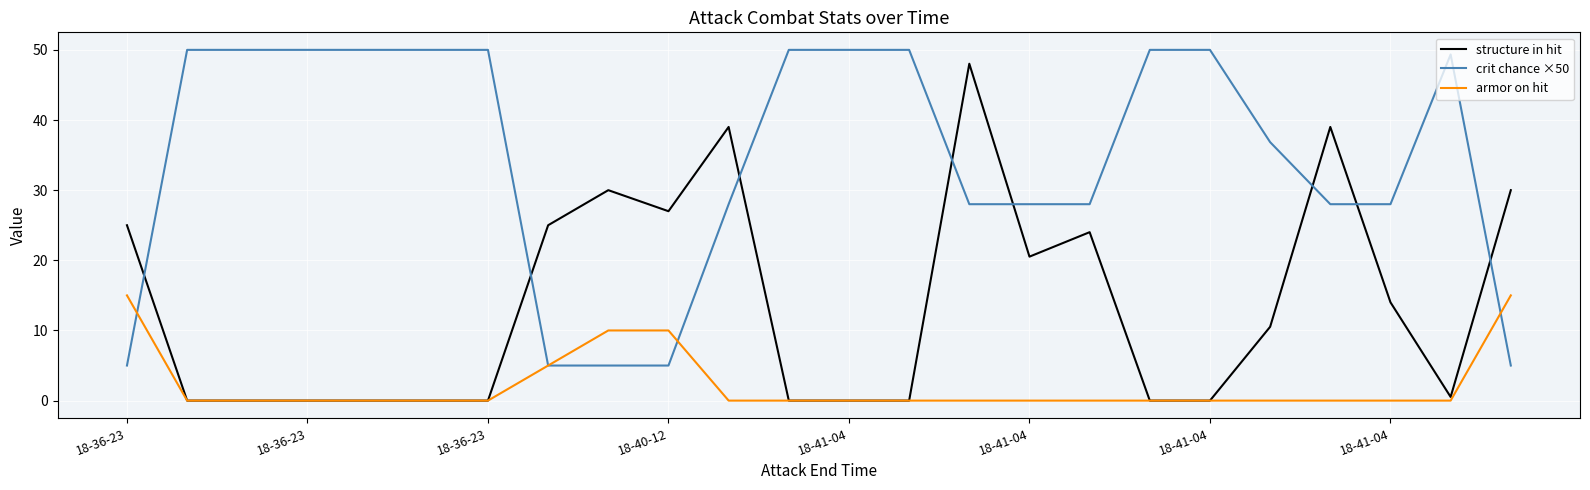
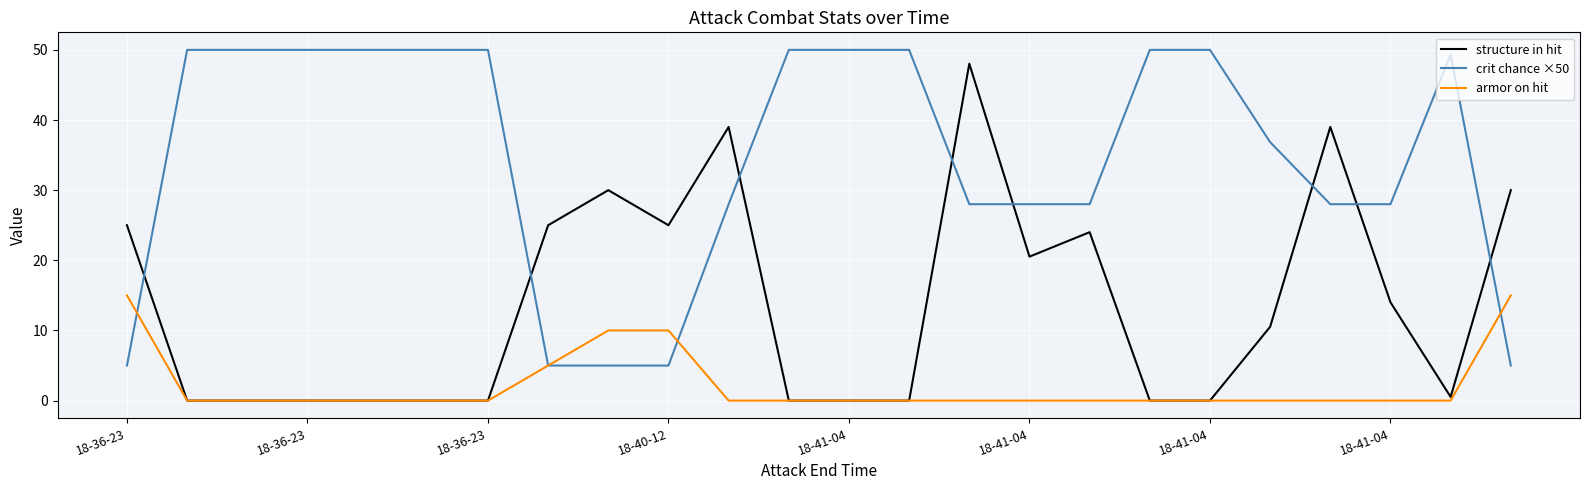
structure in hit, 18-40-12: 27 -> 25
